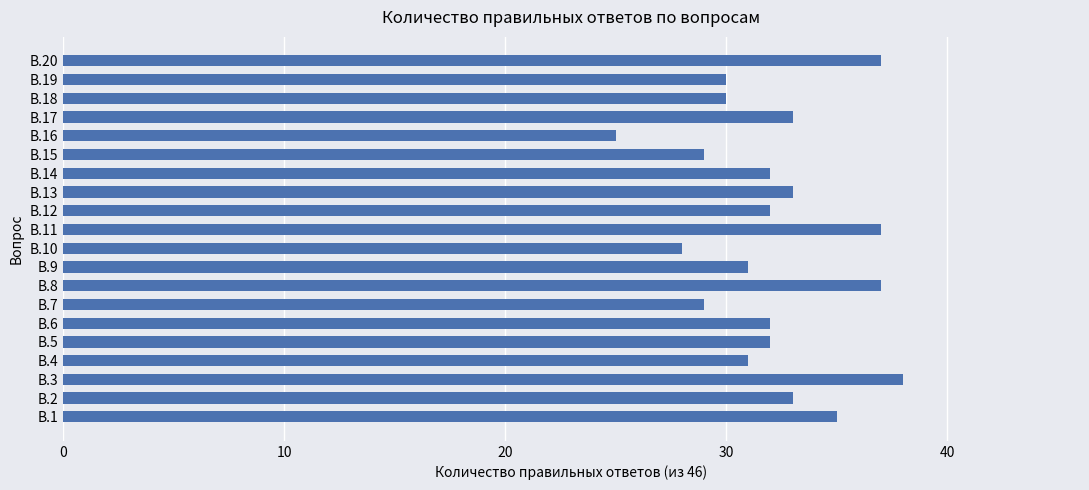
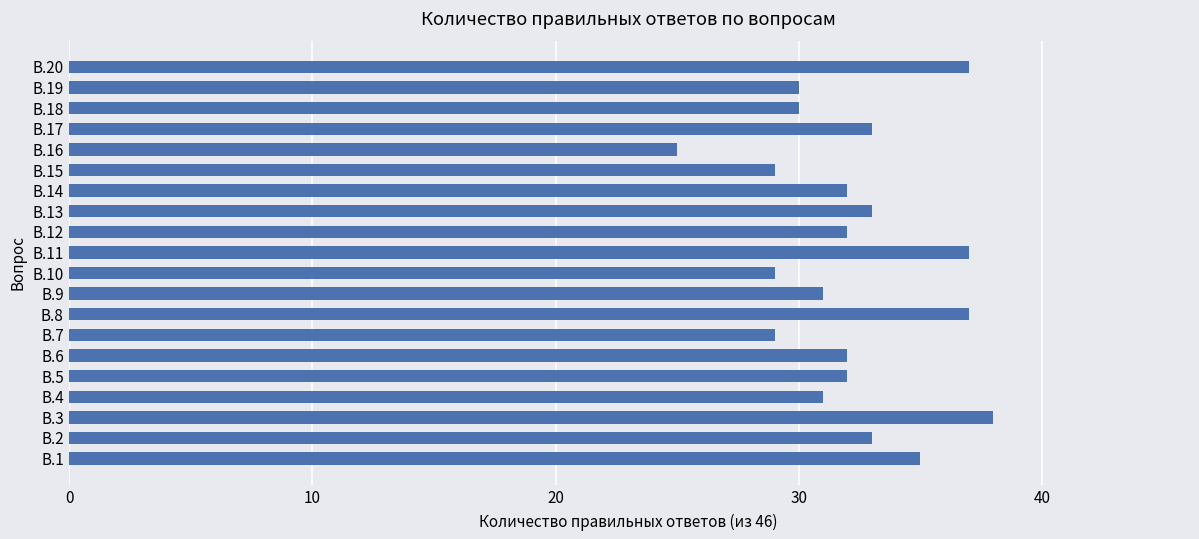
В.10: 28 -> 29
